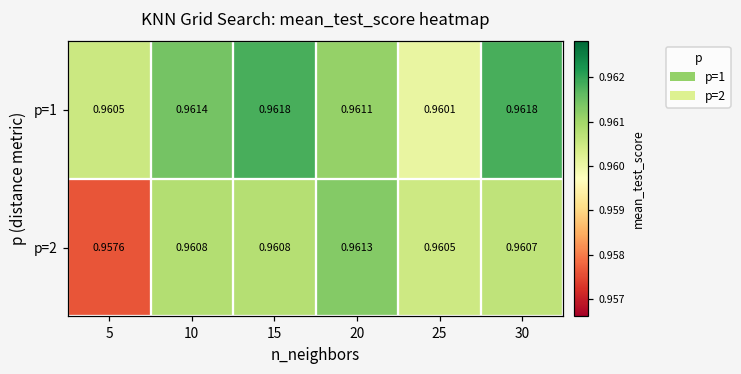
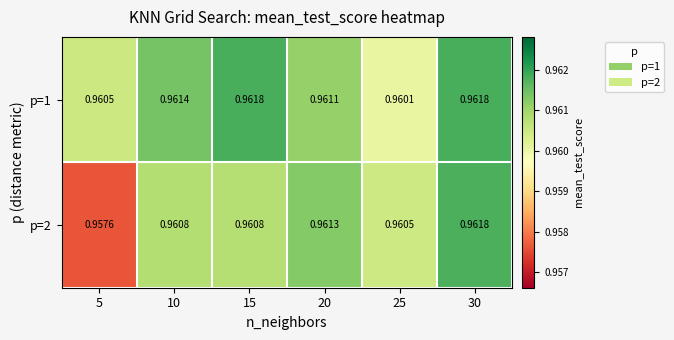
p=2, 30: 0.9607 -> 0.9618
